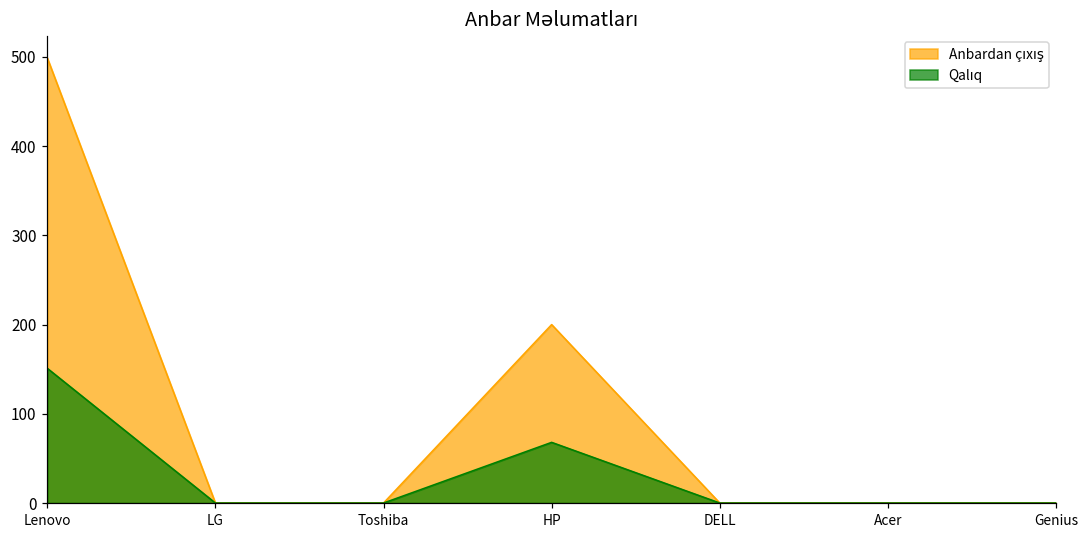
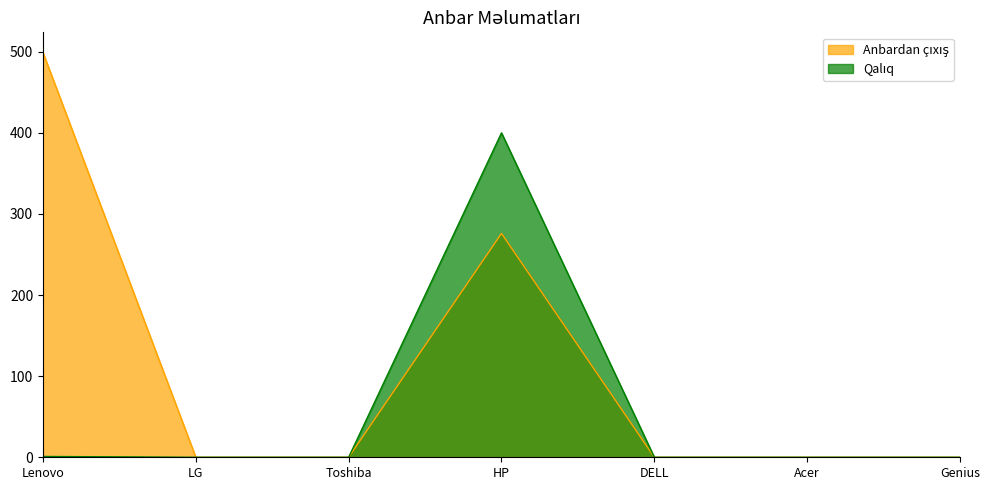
Qalıq, Lenovo: 150 -> 0
Anbardan çıxış, HP: 200 -> 280
Qalıq, HP: 70 -> 400
